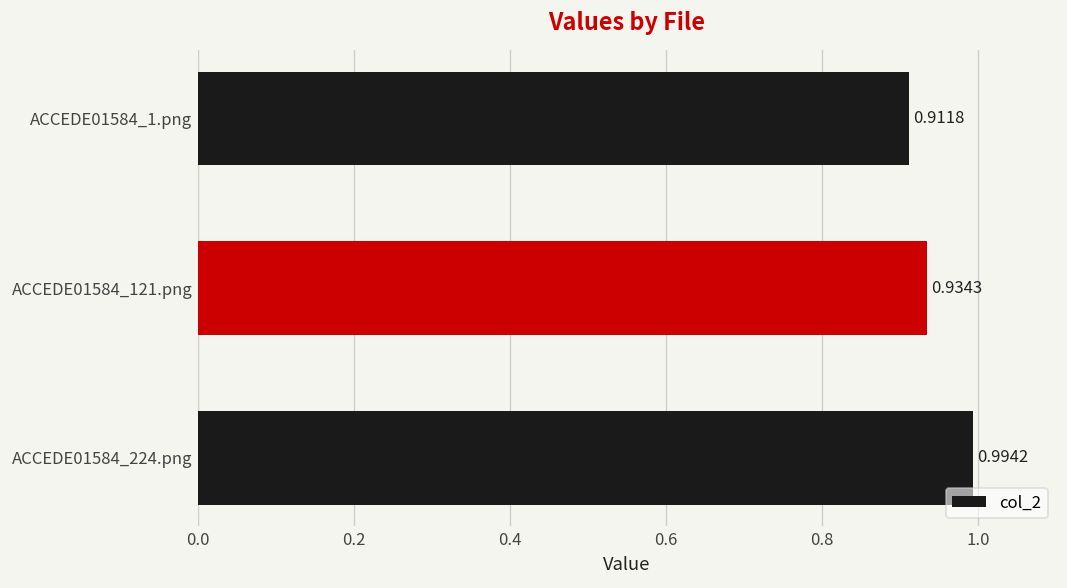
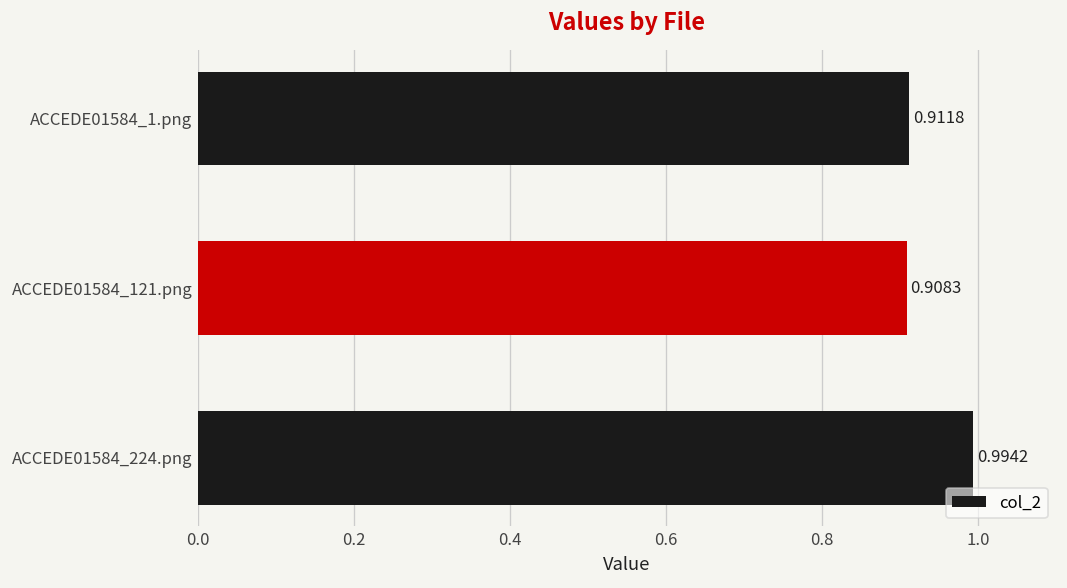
ACCEDE01584_121.png: 0.9343 -> 0.9083
